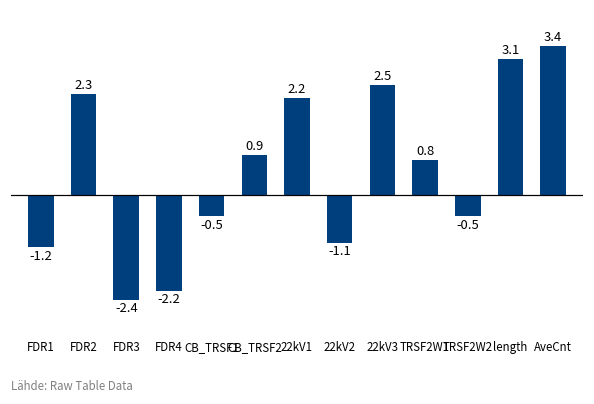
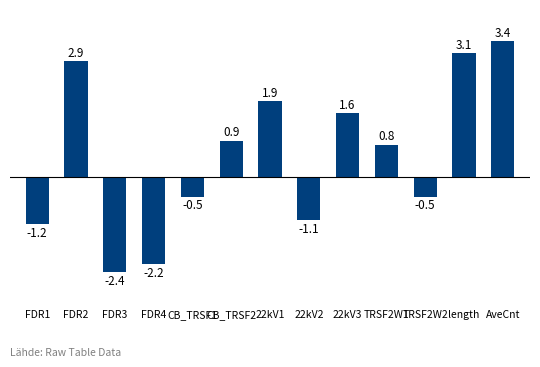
FDR2: 2.3 -> 2.9
22kV1: 2.2 -> 1.9
22kV3: 2.5 -> 1.6
